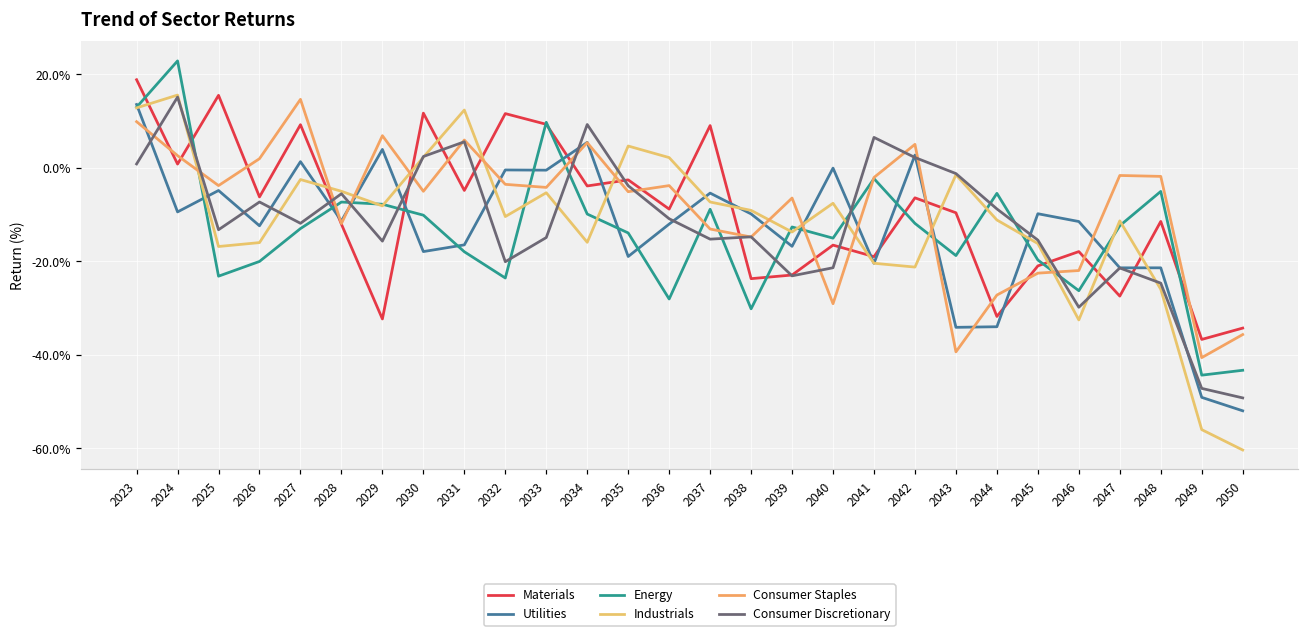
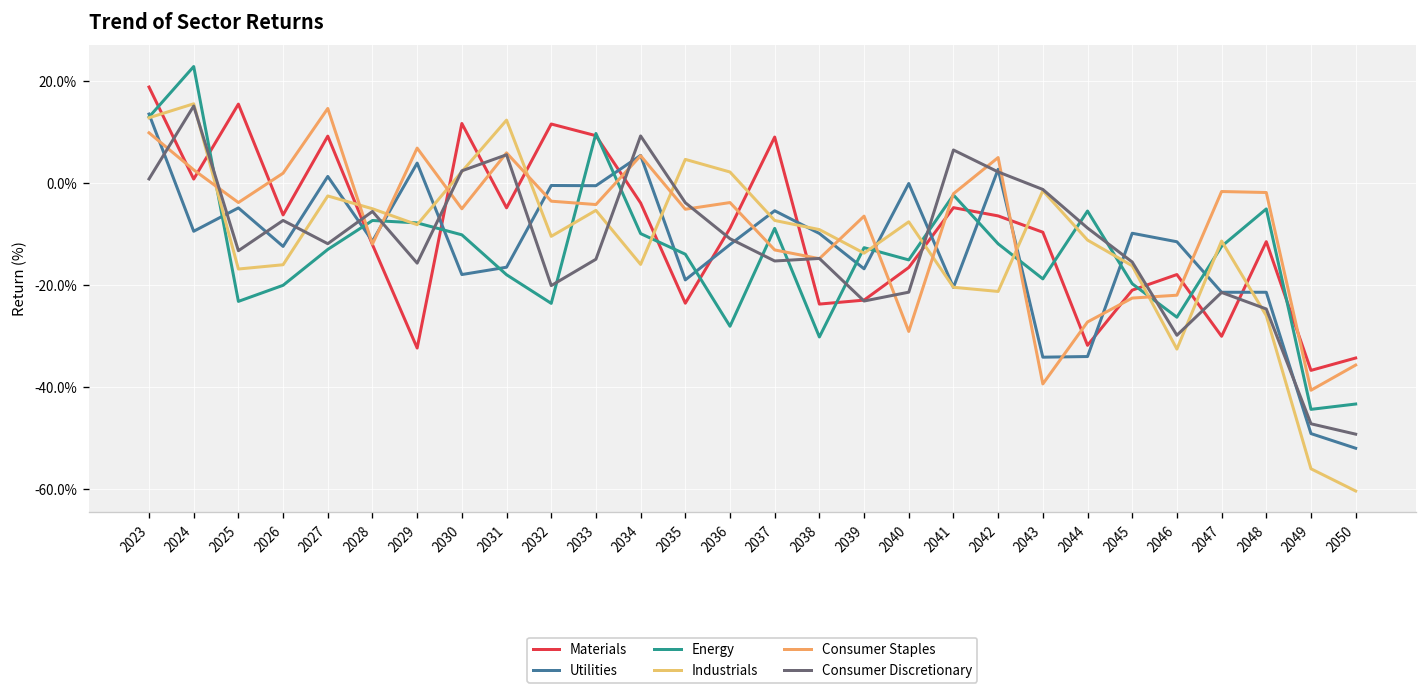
Materials, 2035: -3% -> -24%
Materials, 2041: -19% -> -5%
Materials, 2047: -27% -> -30%
